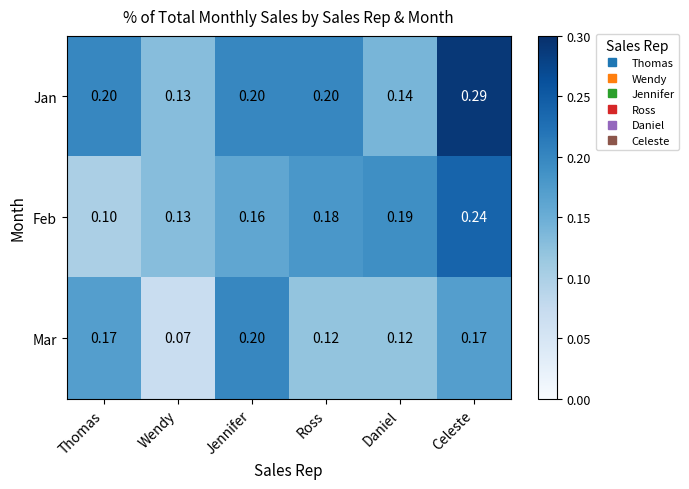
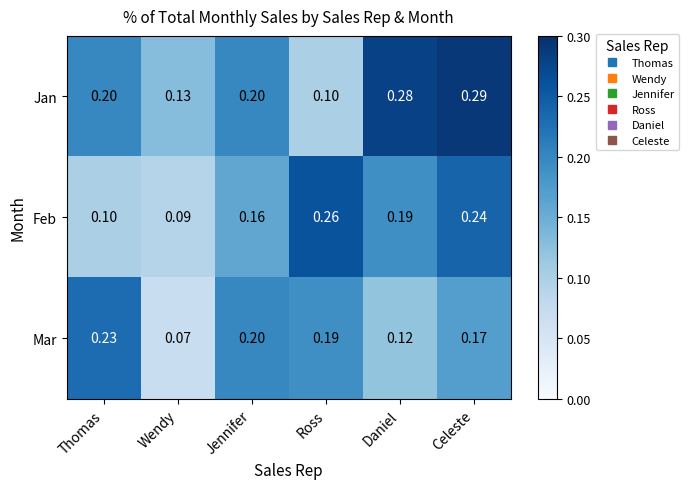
Jan, Ross: 0.20 -> 0.10
Jan, Daniel: 0.14 -> 0.28
Feb, Wendy: 0.13 -> 0.09
Feb, Ross: 0.18 -> 0.26
Mar, Thomas: 0.17 -> 0.23
Mar, Ross: 0.12 -> 0.19
